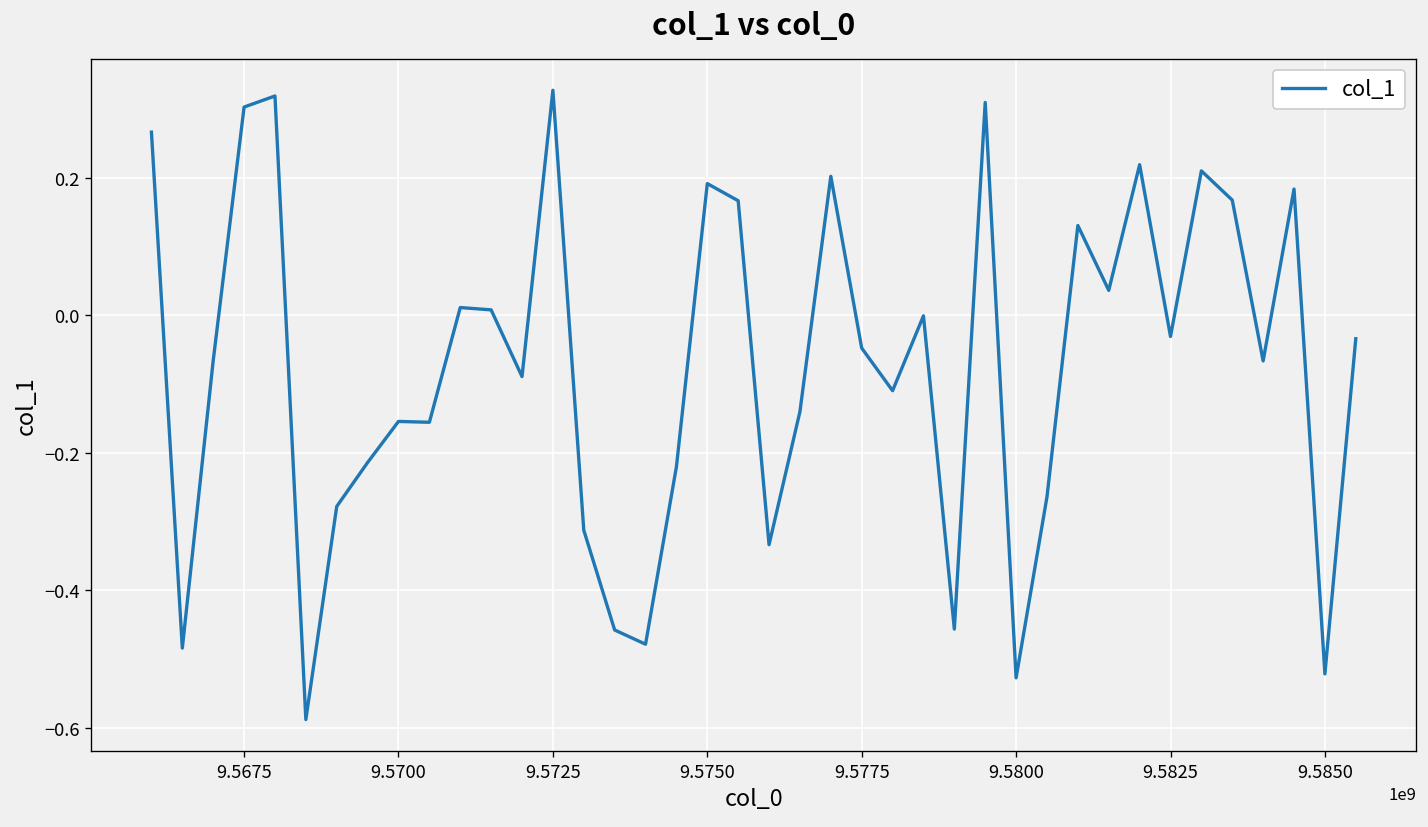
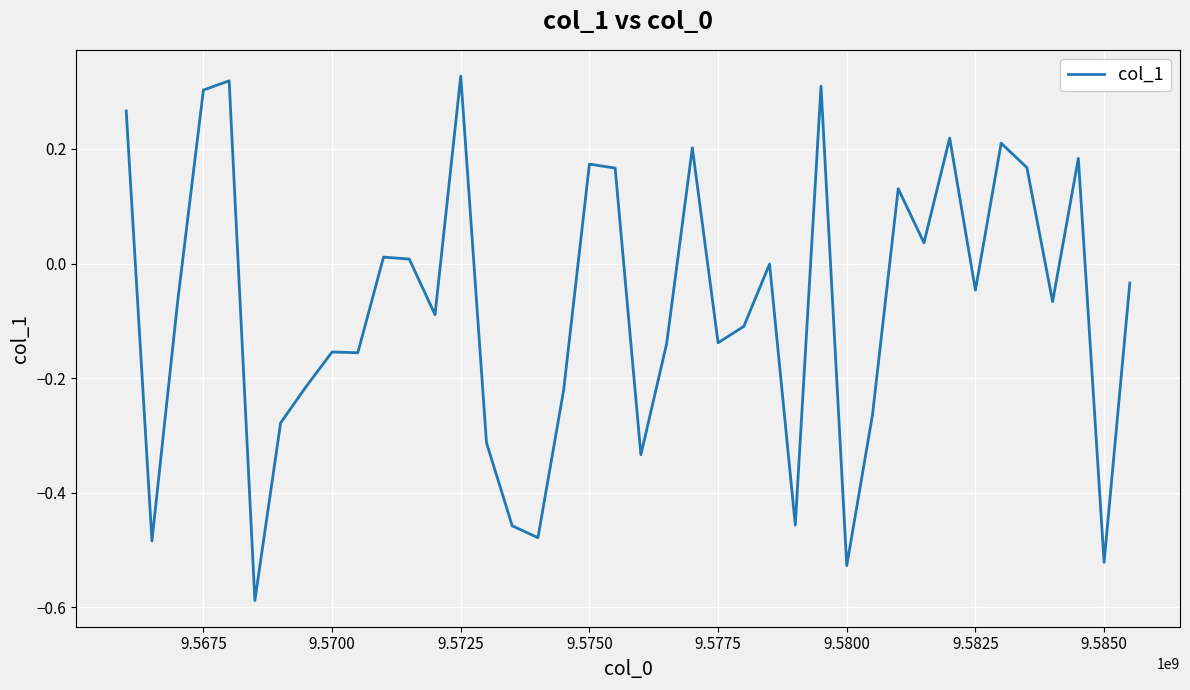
9.5750: 0.19 -> 0.17
9.5775: -0.05 -> -0.14
9.5825: -0.03 -> -0.05
